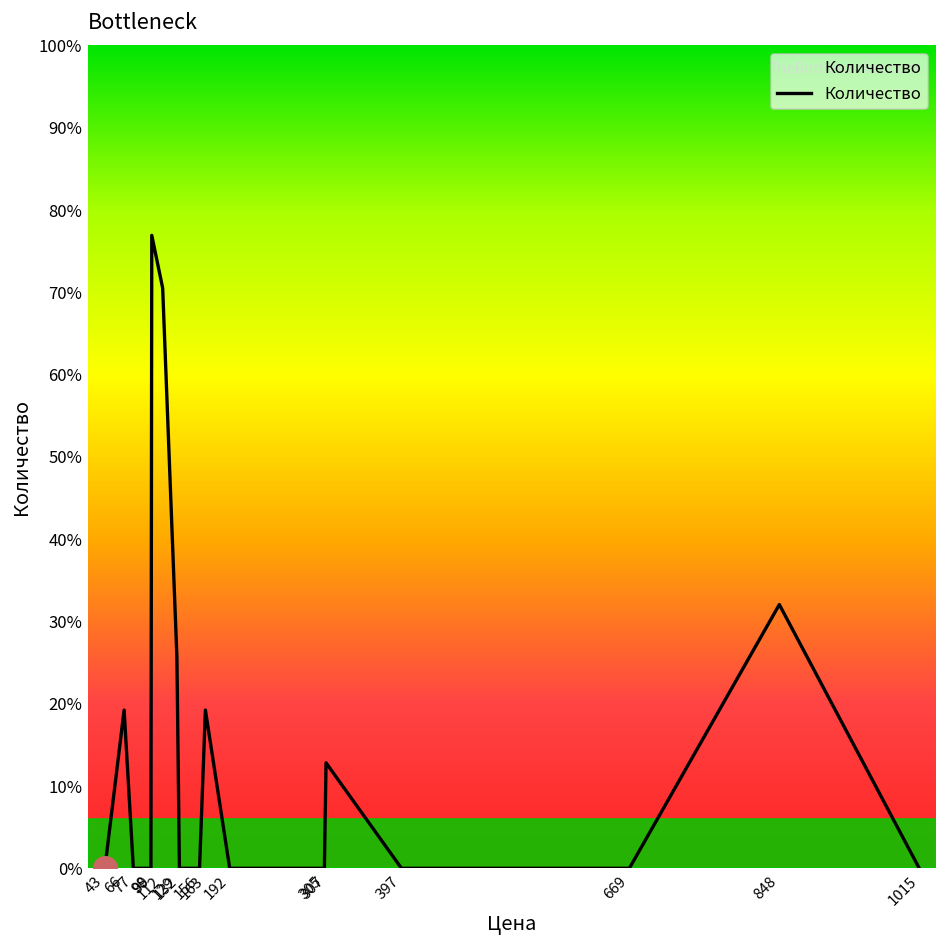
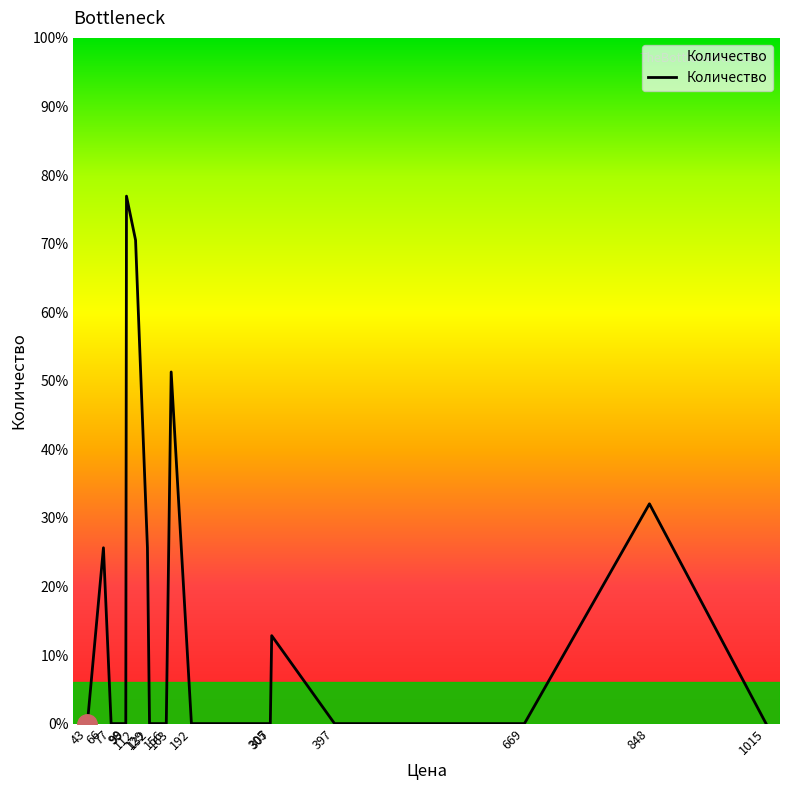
Количество, 66: 19% -> 26%
Количество, 163: 19% -> 51%
